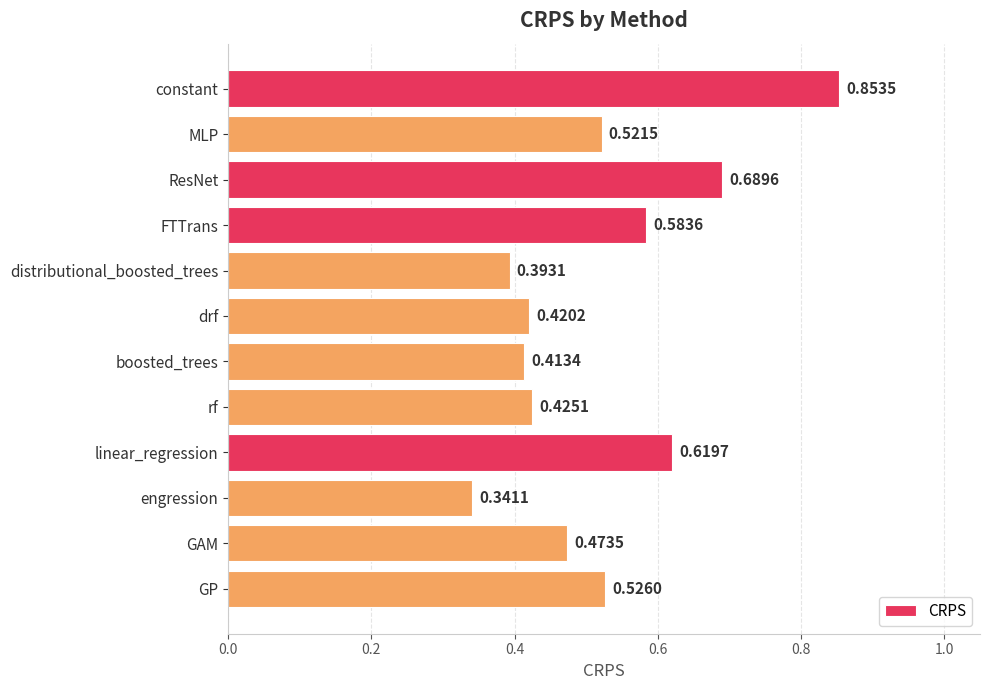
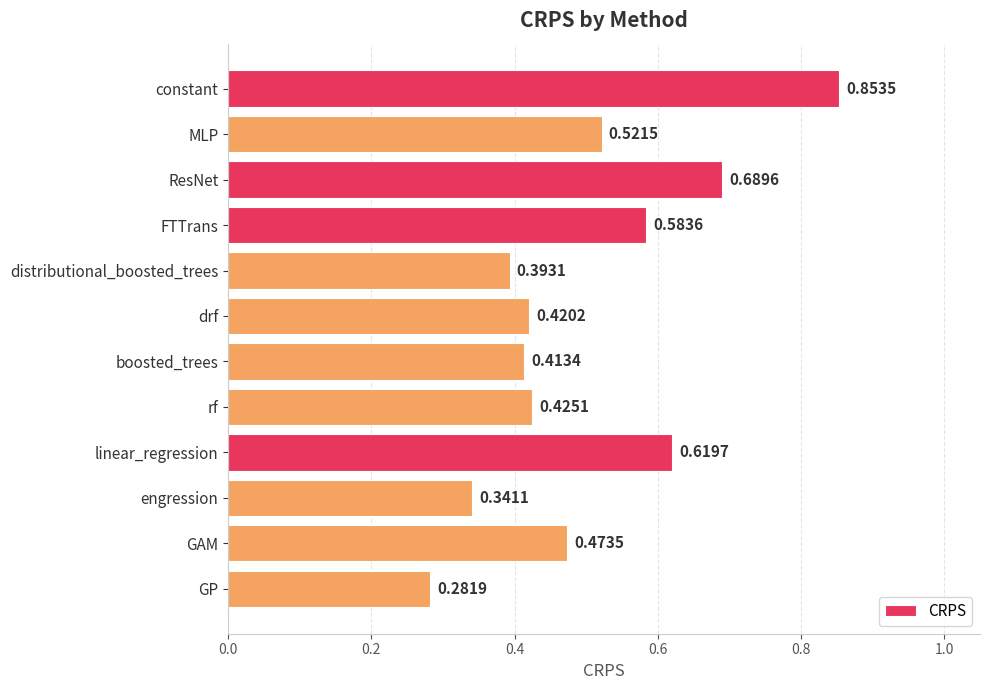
GP: 0.5260 -> 0.2819
